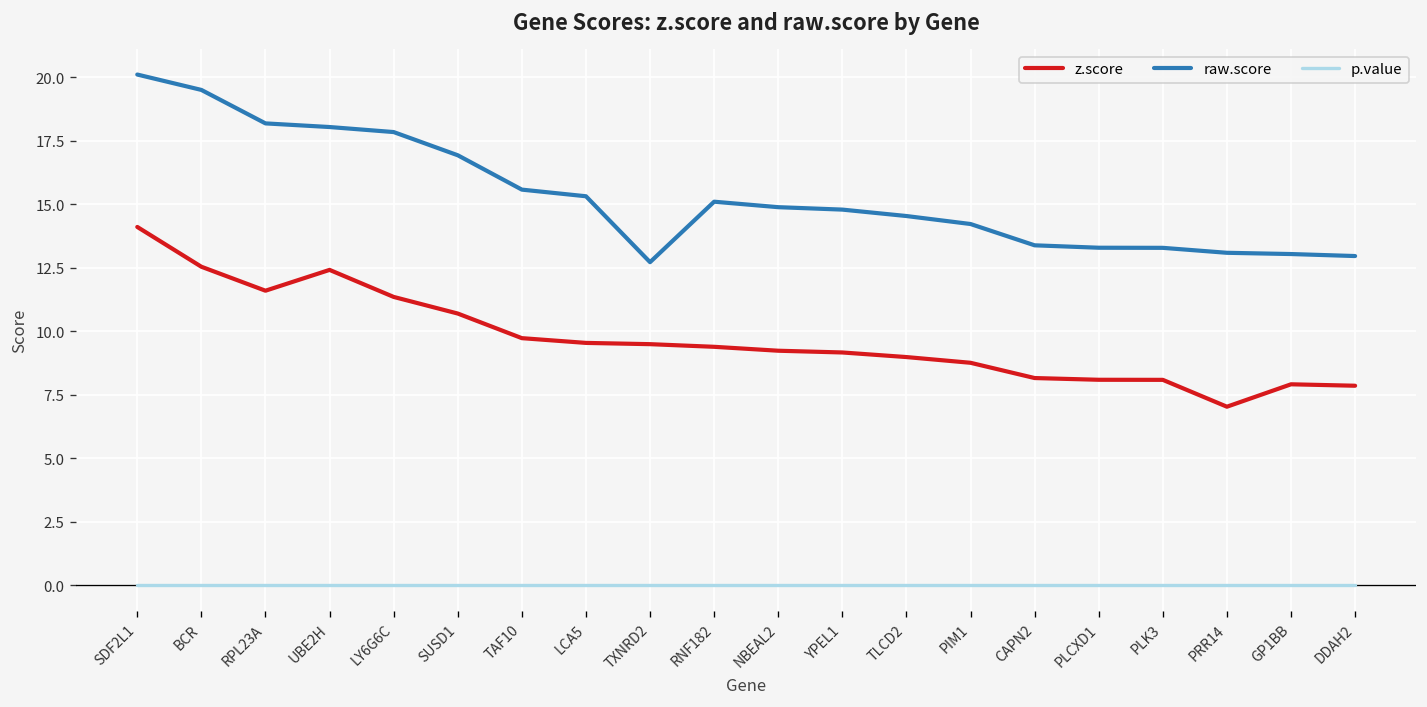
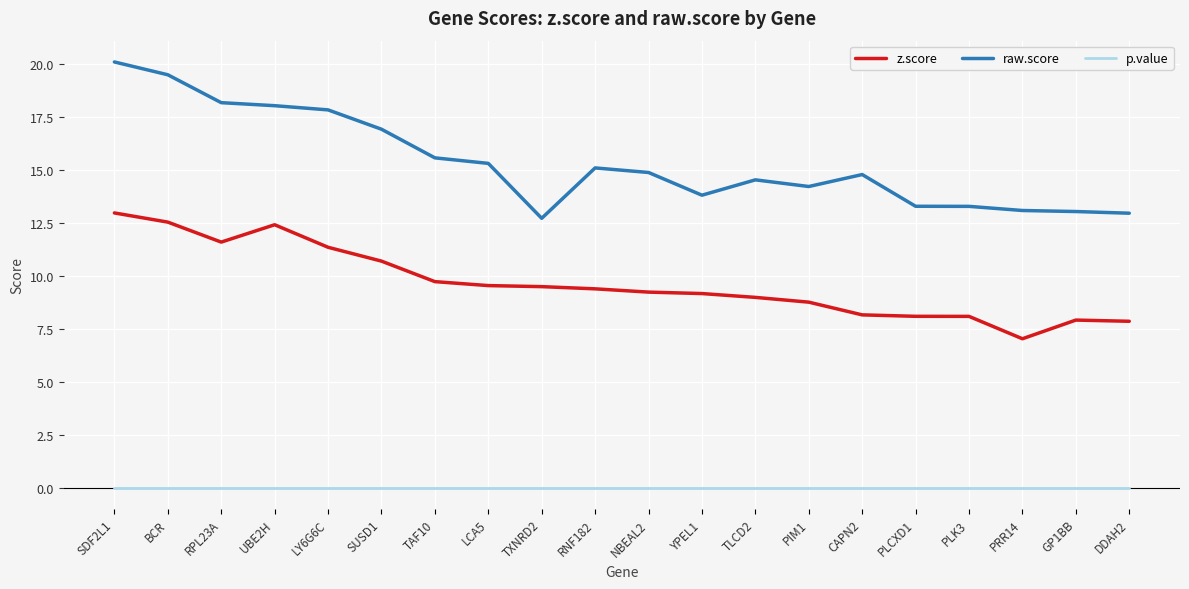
z.score, SDF2L1: 14.1 -> 13.0
raw.score, YPEL1: 14.8 -> 13.8
raw.score, CAPN2: 13.4 -> 14.8
